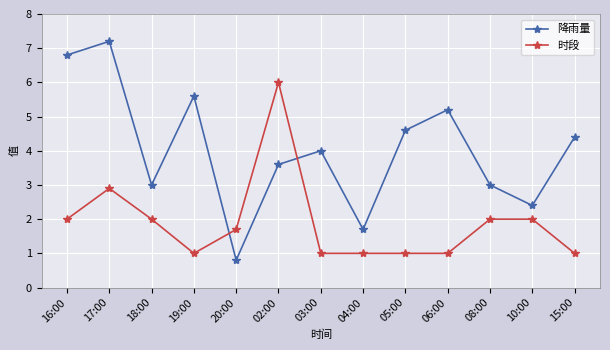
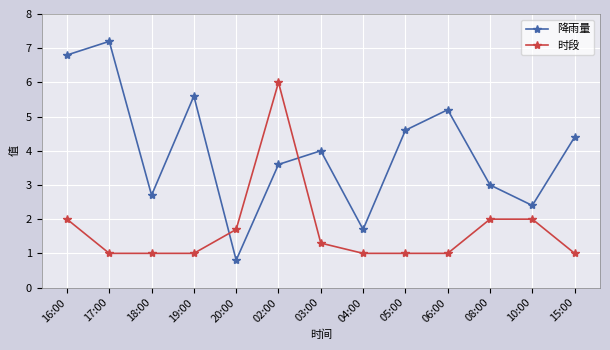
时段, 17:00: 2.9 -> 1.0
降雨量, 18:00: 3.0 -> 2.7
时段, 18:00: 2 -> 1
时段, 03:00: 1.0 -> 1.3
